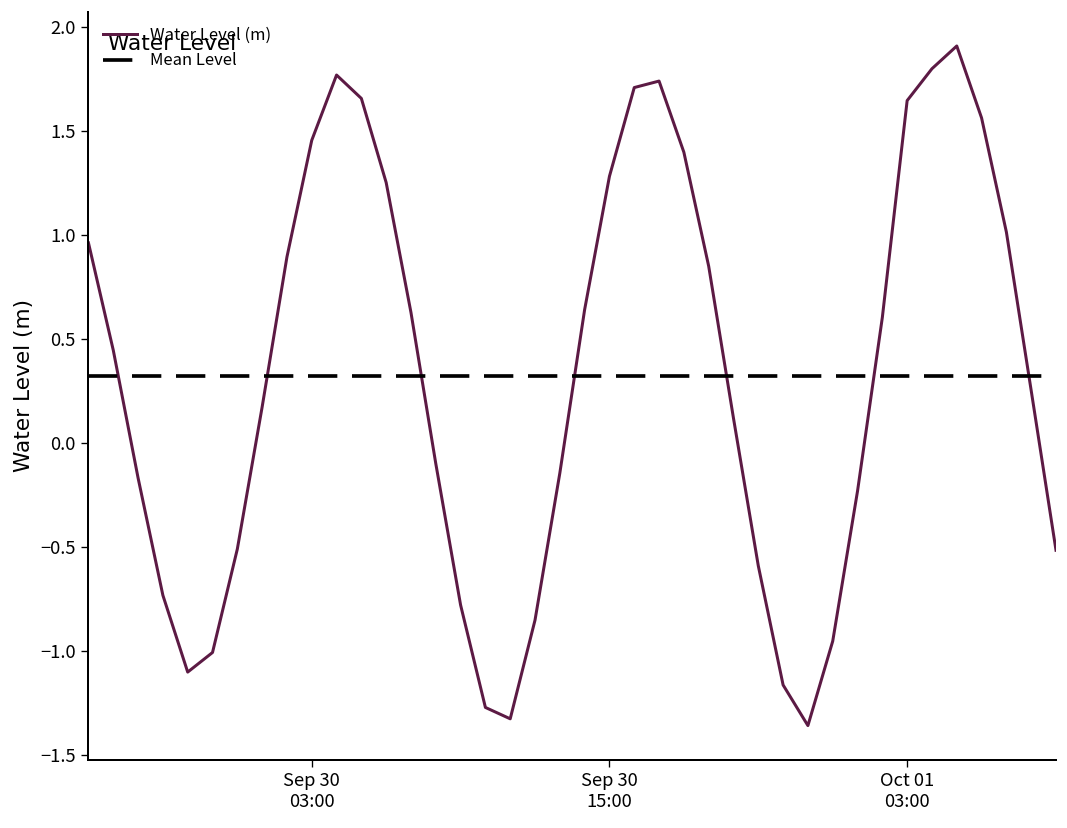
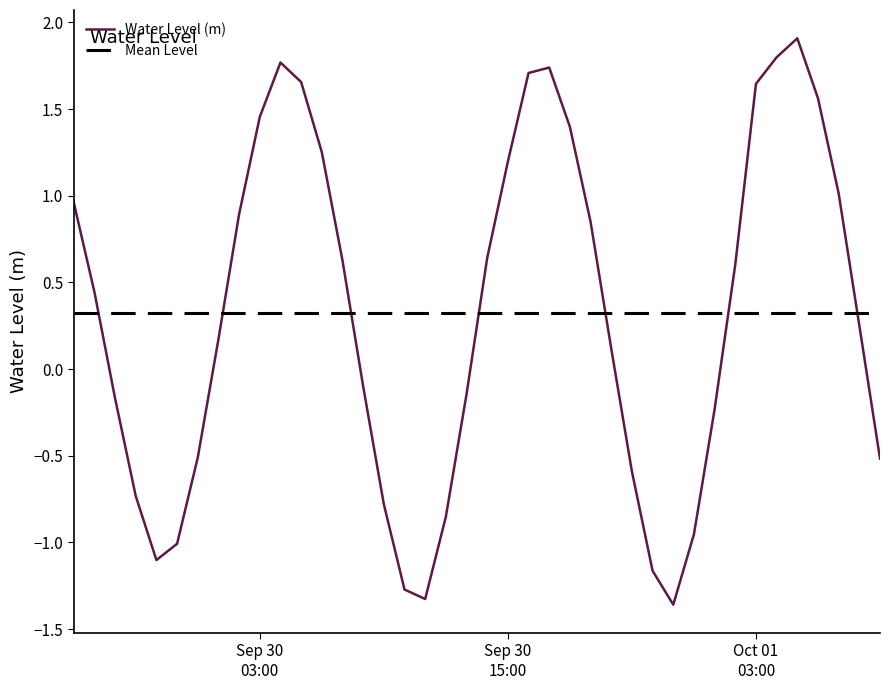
Sep 30 15:00: 1.28 -> 1.20
